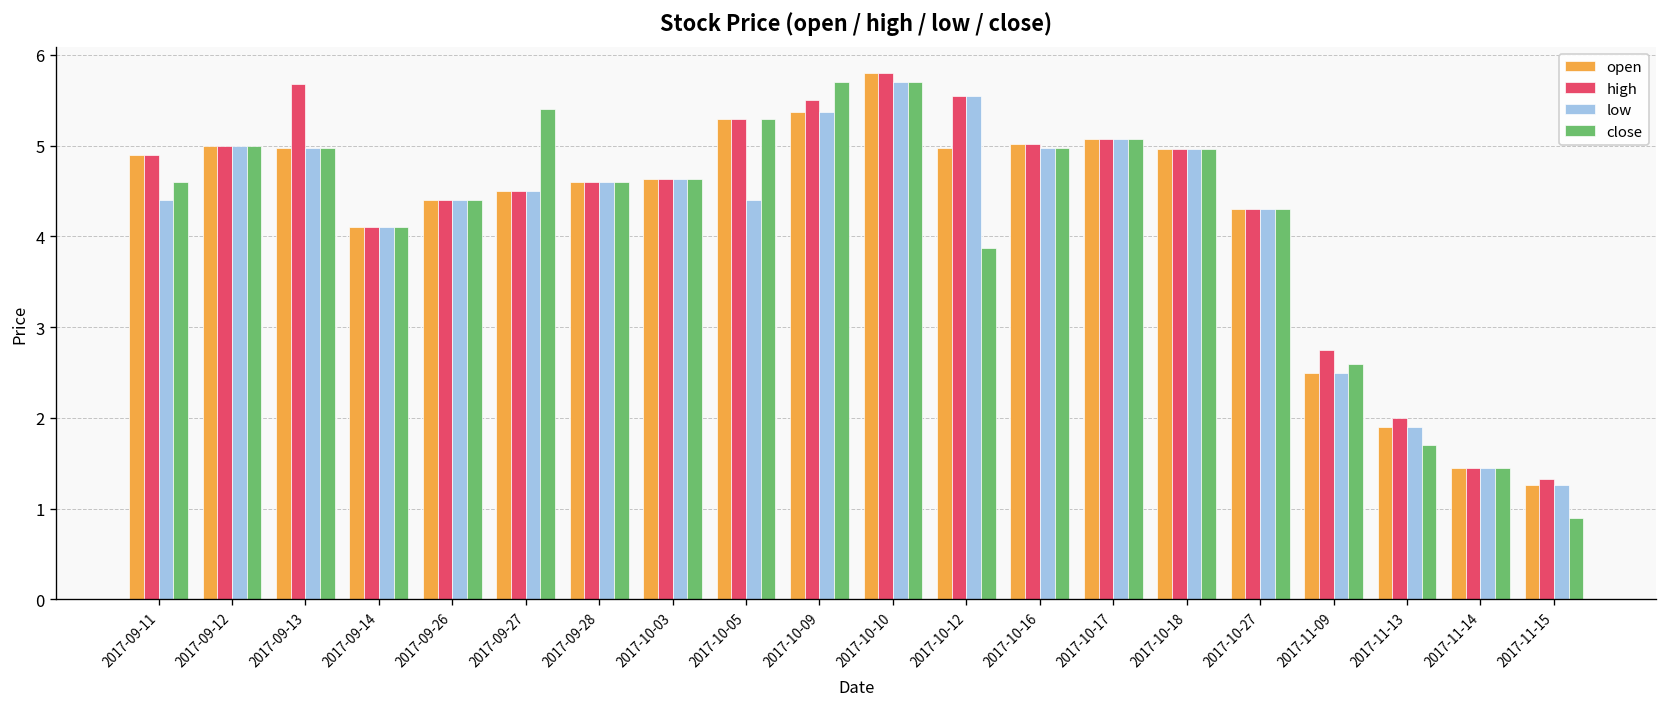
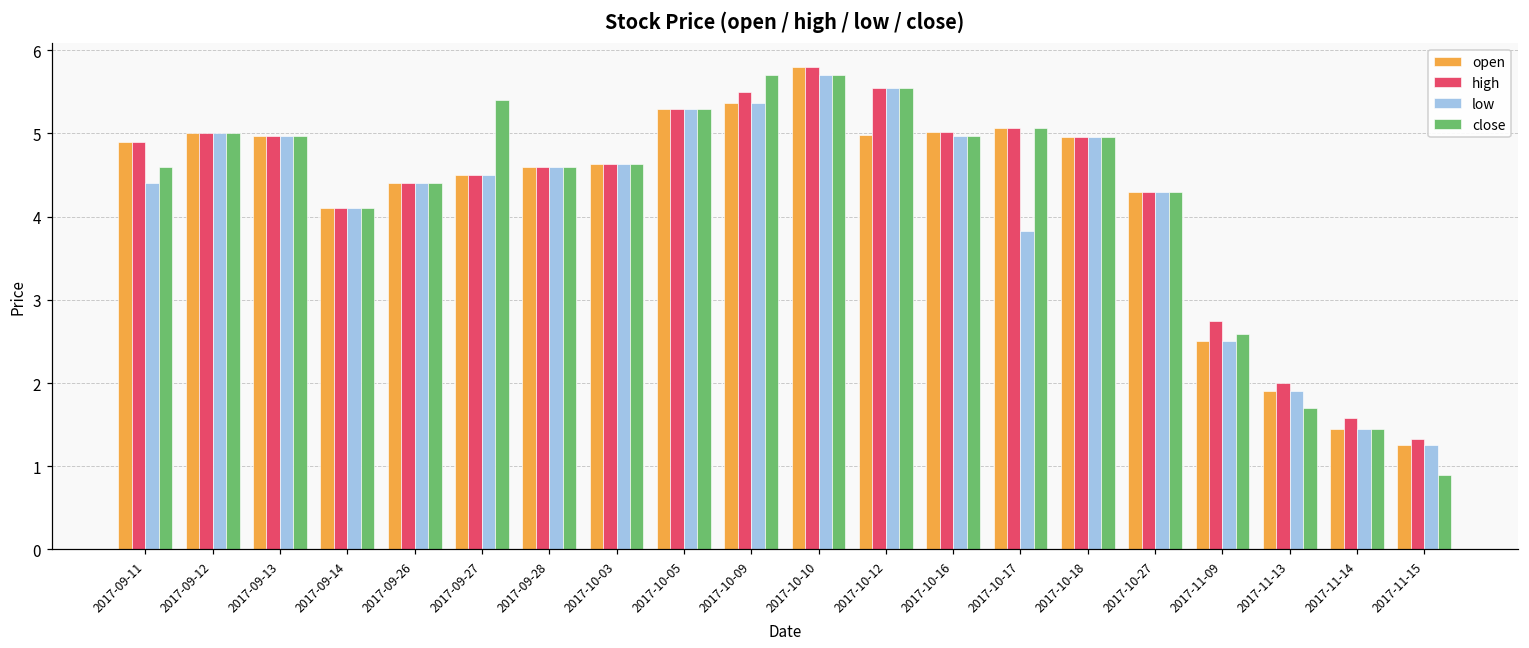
high, 2017-09-13: 5.7 -> 5.0
low, 2017-10-05: 4.4 -> 5.3
close, 2017-10-12: 3.9 -> 5.6
low, 2017-10-17: 5.1 -> 3.8
high, 2017-11-14: 1.5 -> 1.6
